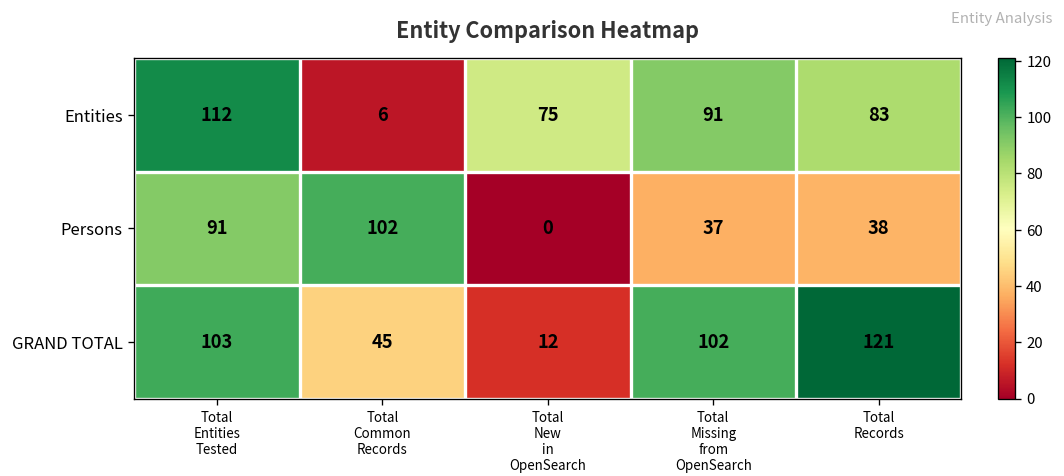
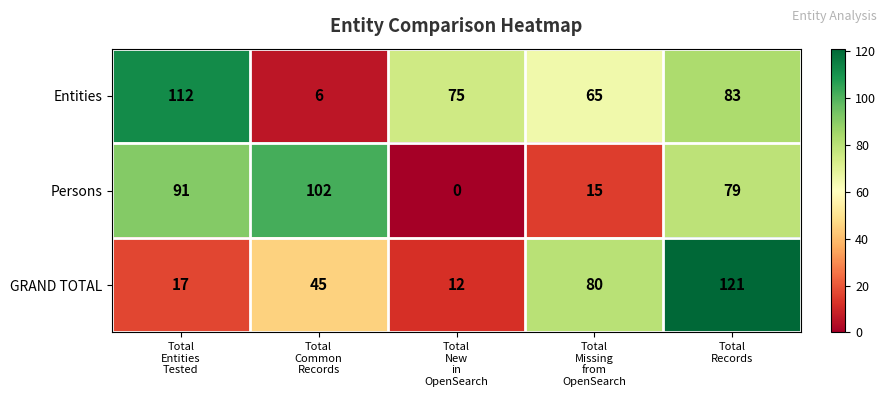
Entities, Total Missing from OpenSearch: 91 -> 65
Persons, Total Missing from OpenSearch: 37 -> 15
Persons, Total Records: 38 -> 79
GRAND TOTAL, Total Entities Tested: 103 -> 17
GRAND TOTAL, Total Missing from OpenSearch: 102 -> 80
